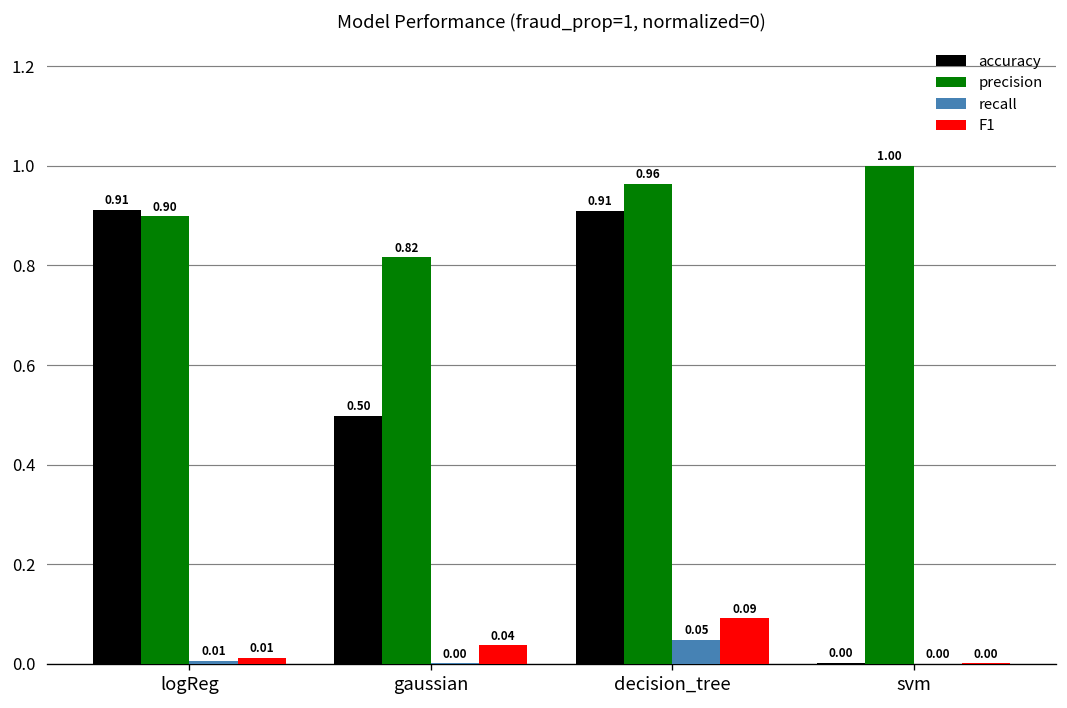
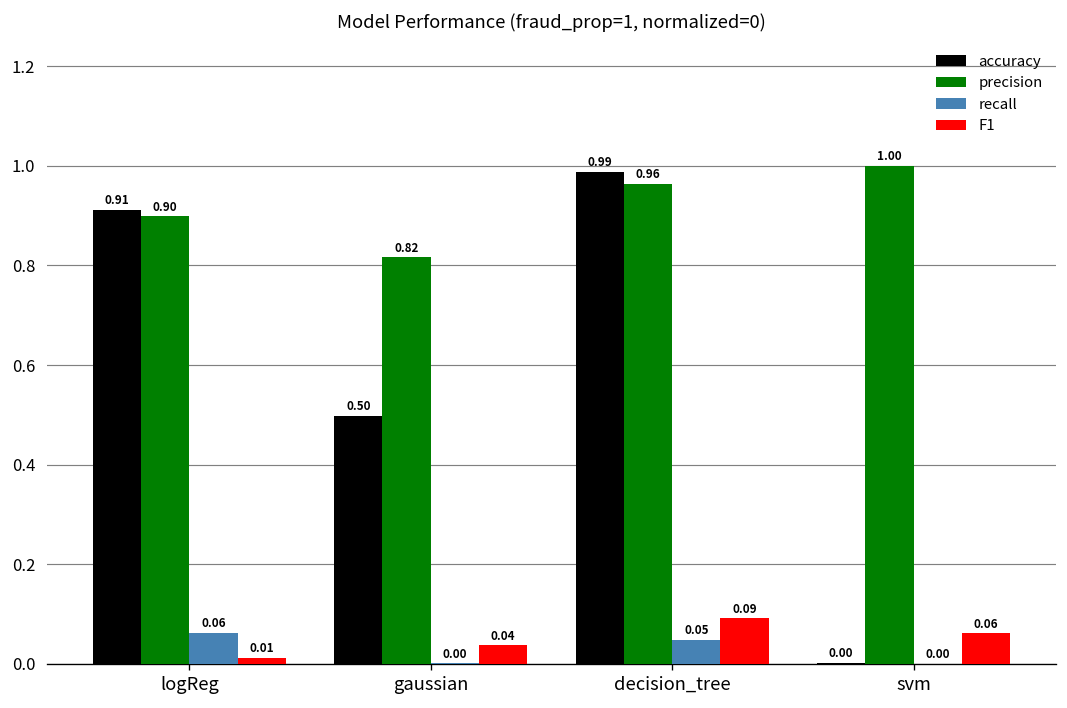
recall, logReg: 0.01 -> 0.06
accuracy, decision_tree: 0.91 -> 0.99
F1, svm: 0.00 -> 0.06
